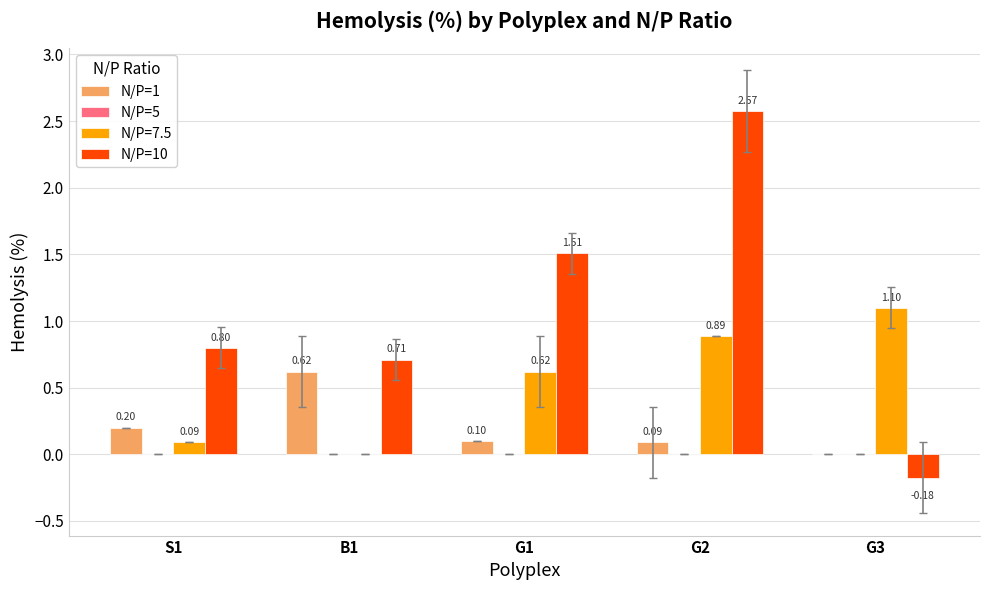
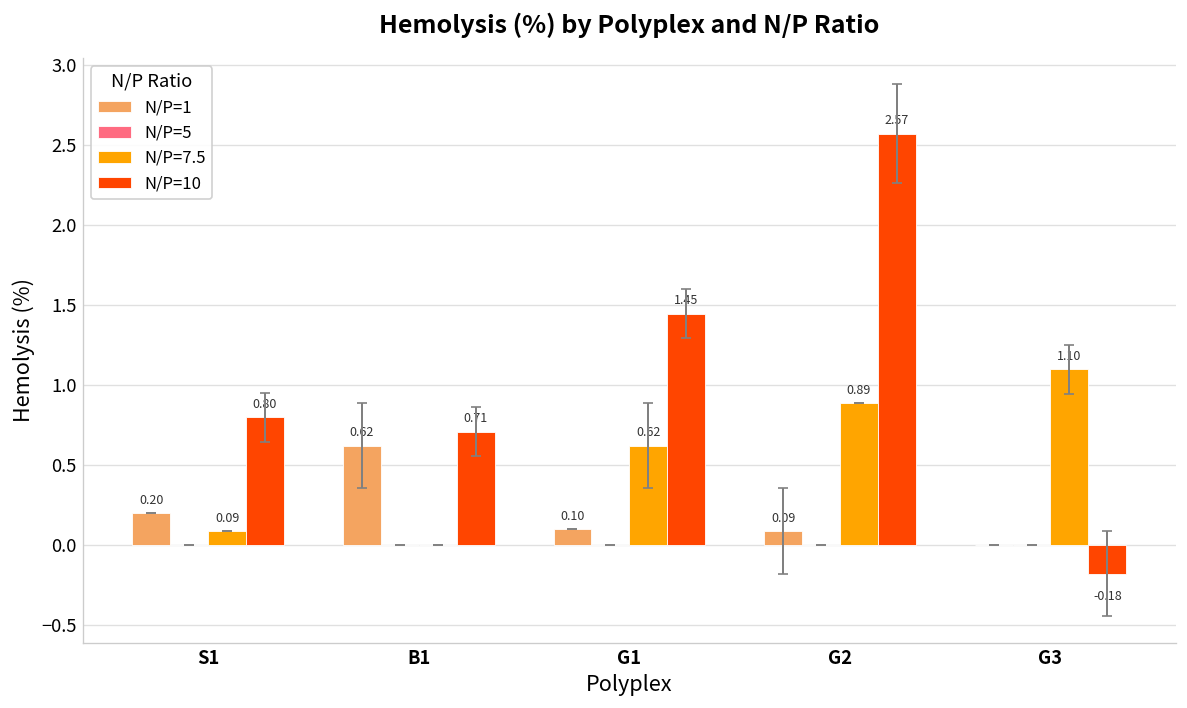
N/P=10, G1: 1.51 -> 1.45
